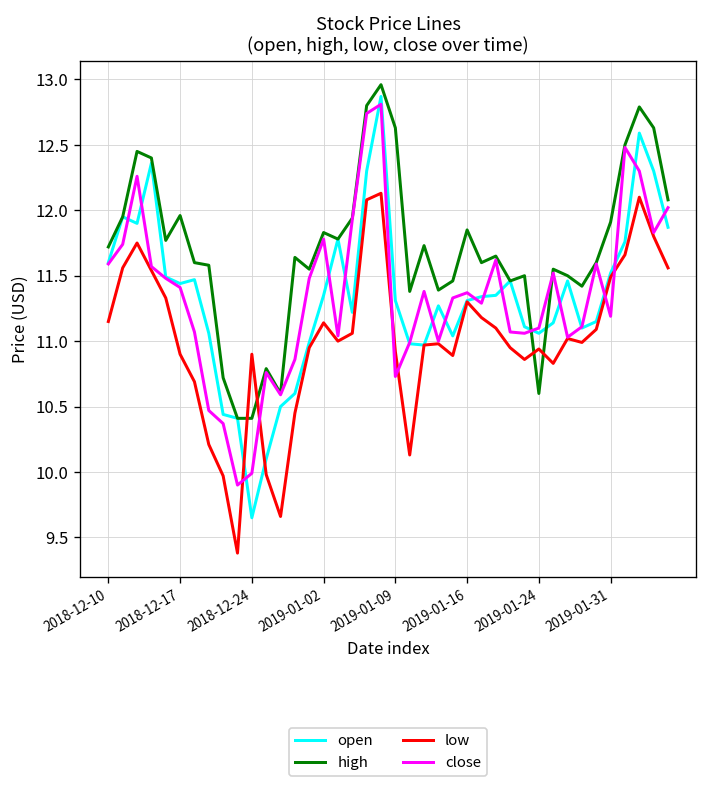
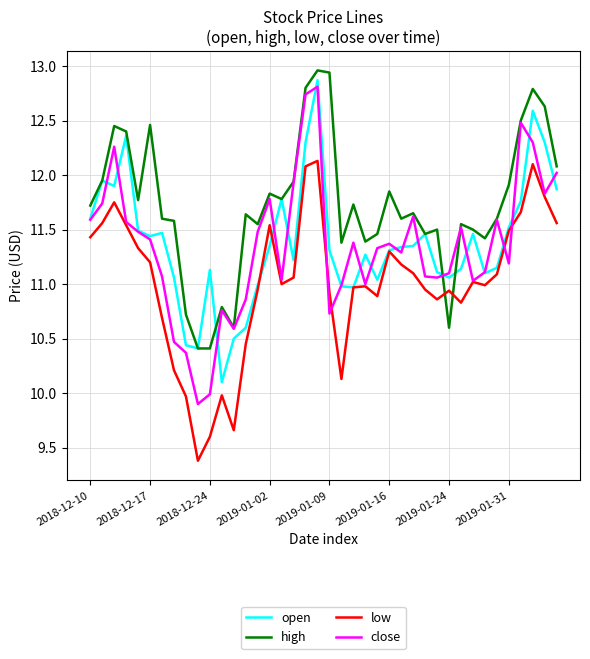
low, 2018-12-10: 11.15 -> 11.43
high, 2018-12-17: 11.96 -> 12.46
low, 2018-12-17: 10.9 -> 11.2
open, 2018-12-24: 9.65 -> 11.13
low, 2018-12-24: 10.9 -> 9.6
low, 2019-01-02: 11.14 -> 11.54
high, 2019-01-09: 12.63 -> 12.94
